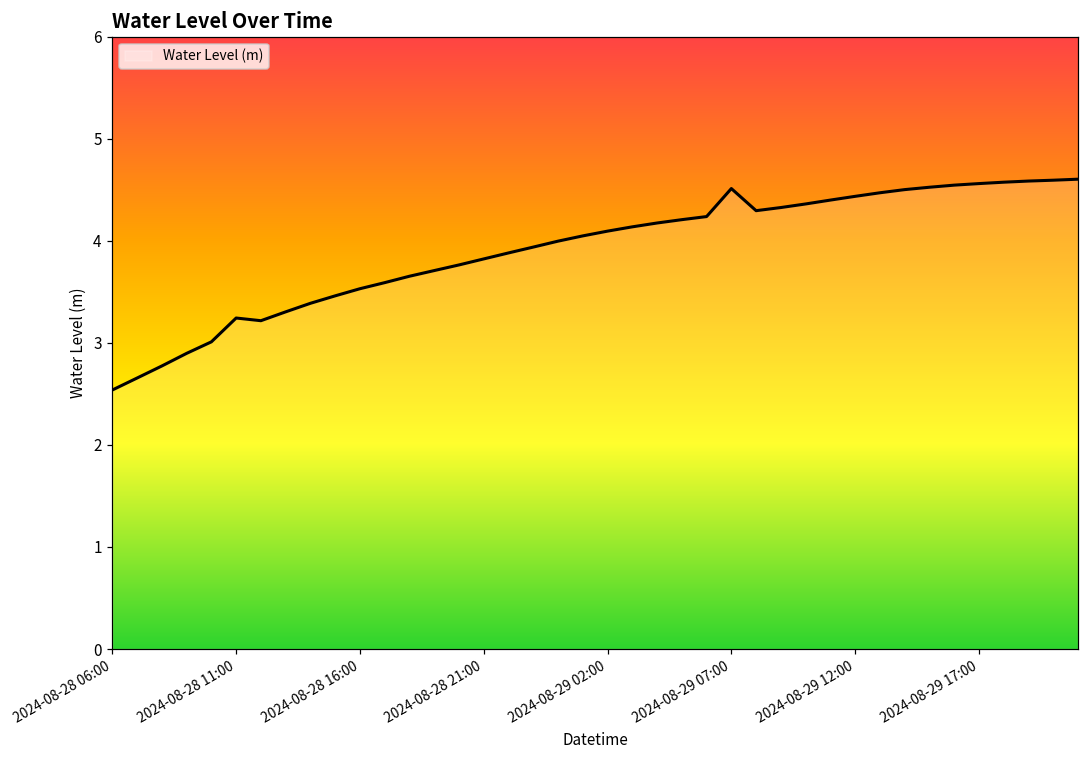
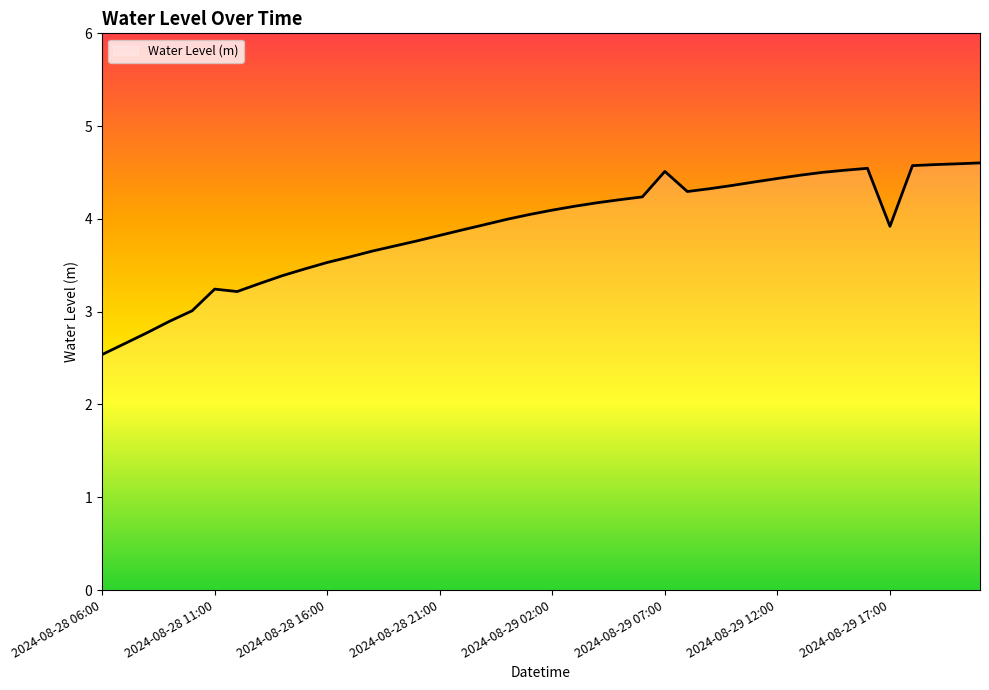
2024-08-29 17:00: 4.6 -> 3.9
